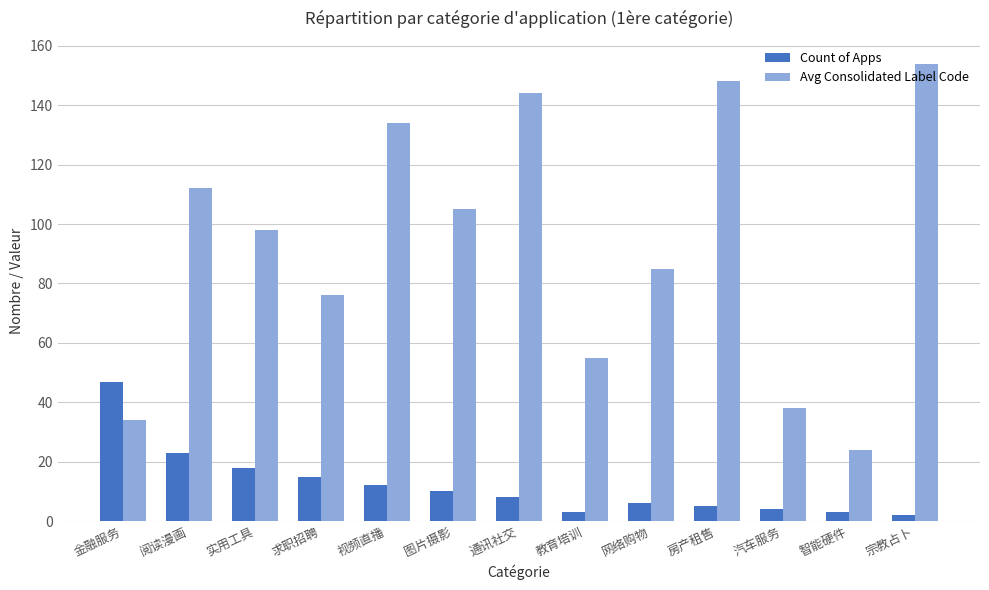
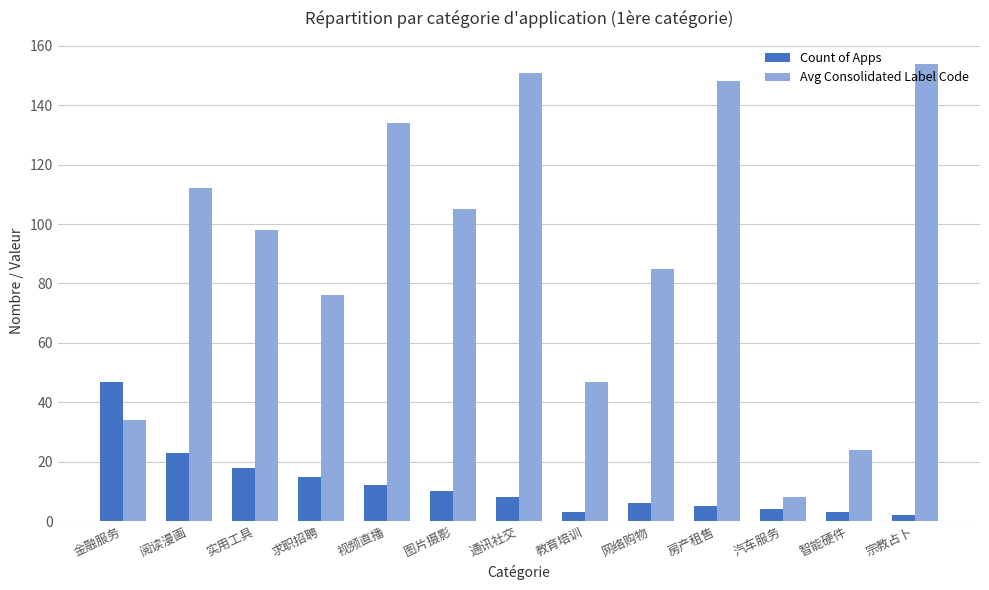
Avg Consolidated Label Code, 通讯社交: 144 -> 151
Avg Consolidated Label Code, 教育培训: 55 -> 47
Avg Consolidated Label Code, 汽车服务: 38 -> 8
